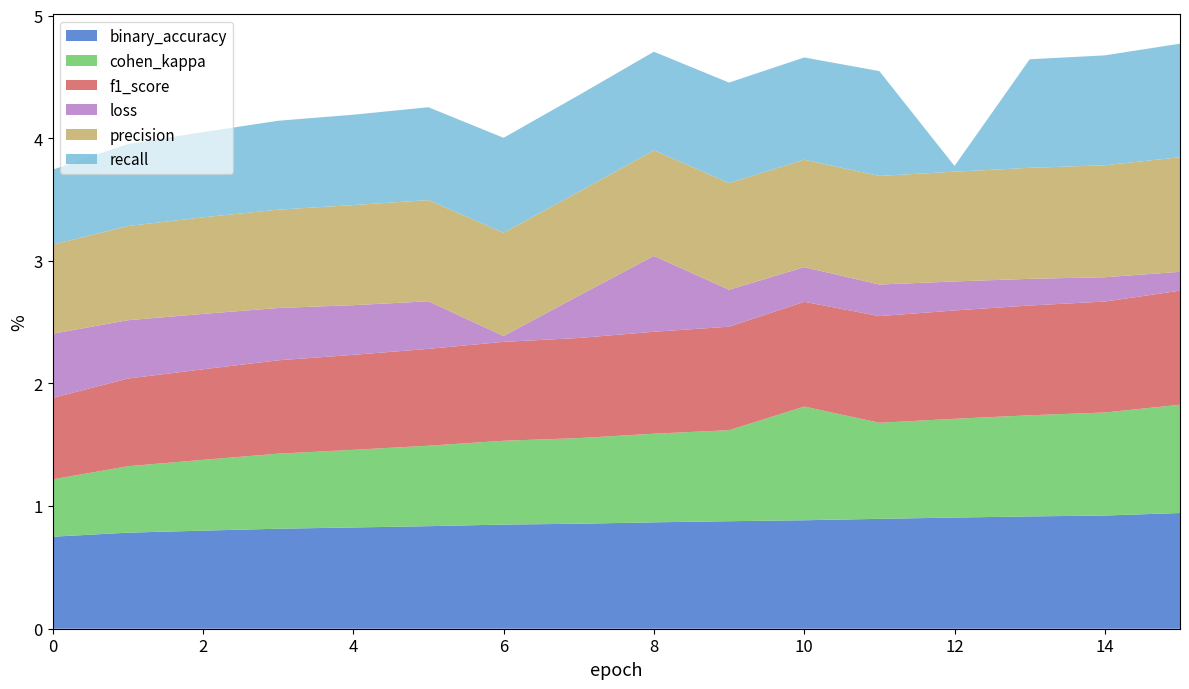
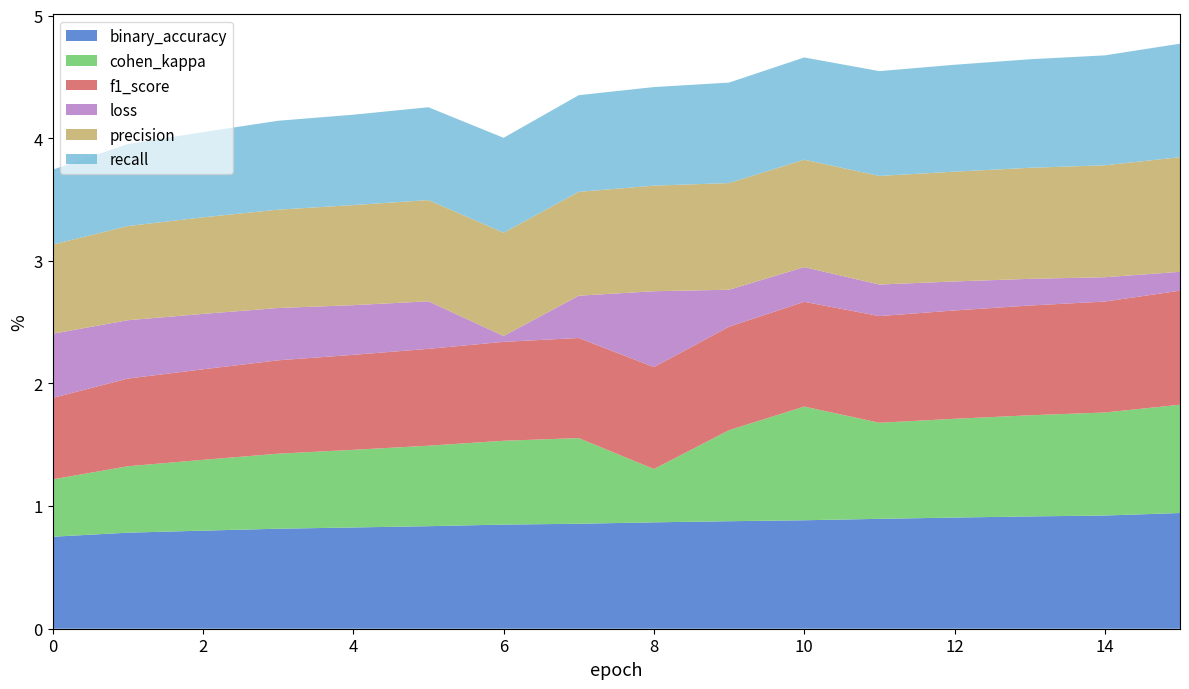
cohen_kappa, 8: 0.72 -> 0.43
recall, 12: 0.05 -> 0.87
